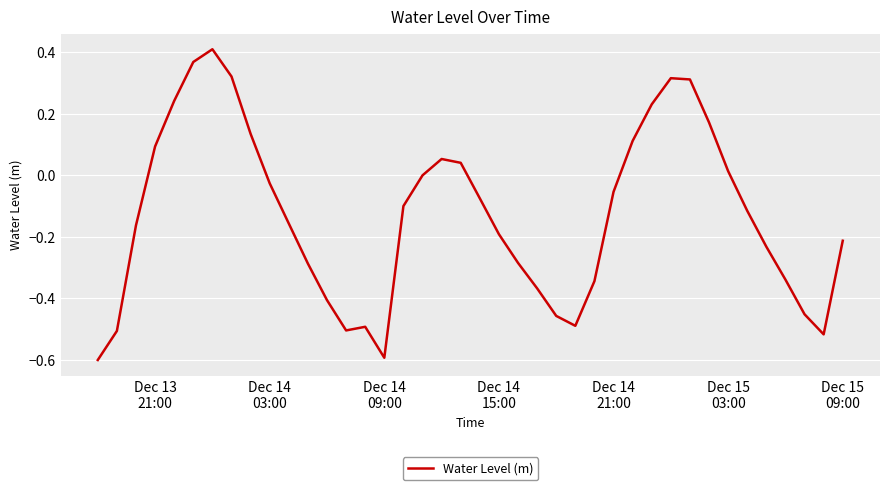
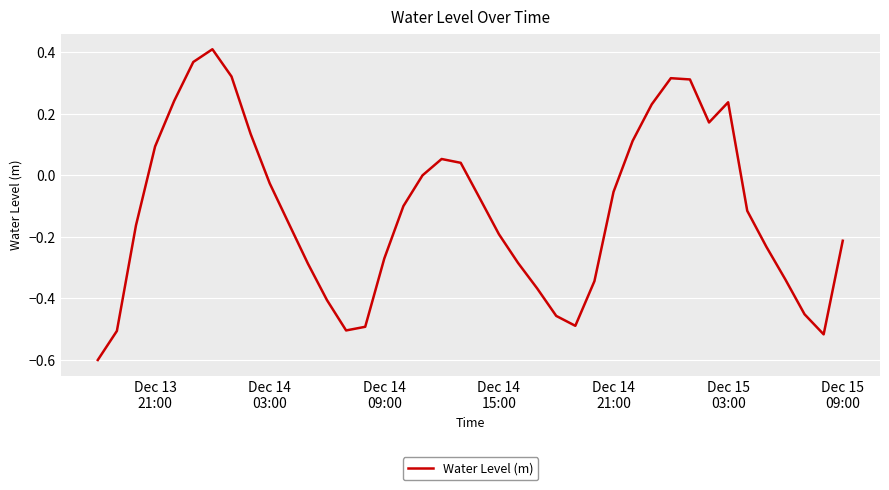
Dec 14 09:00: -0.59 -> -0.27
Dec 15 03:00: 0.01 -> 0.24
